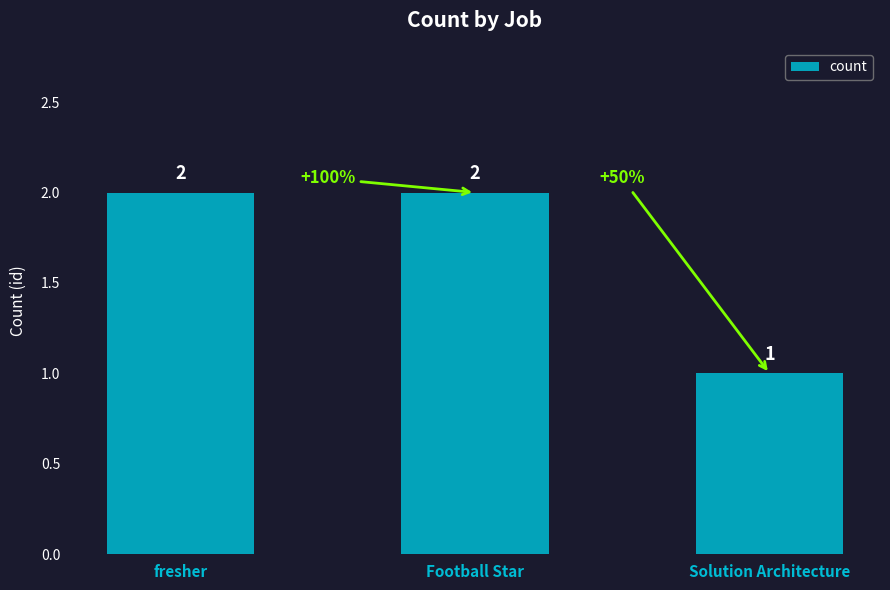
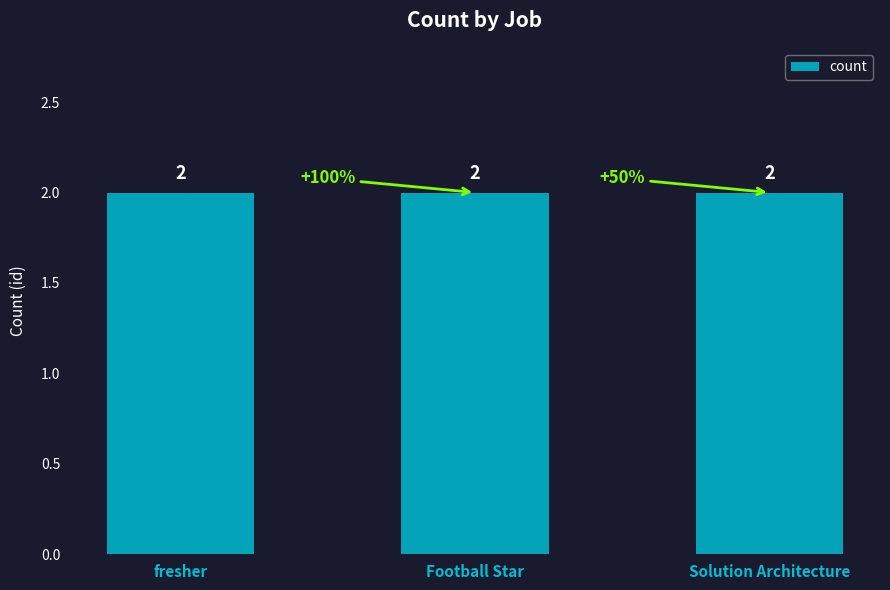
Solution Architecture: 1 -> 2
